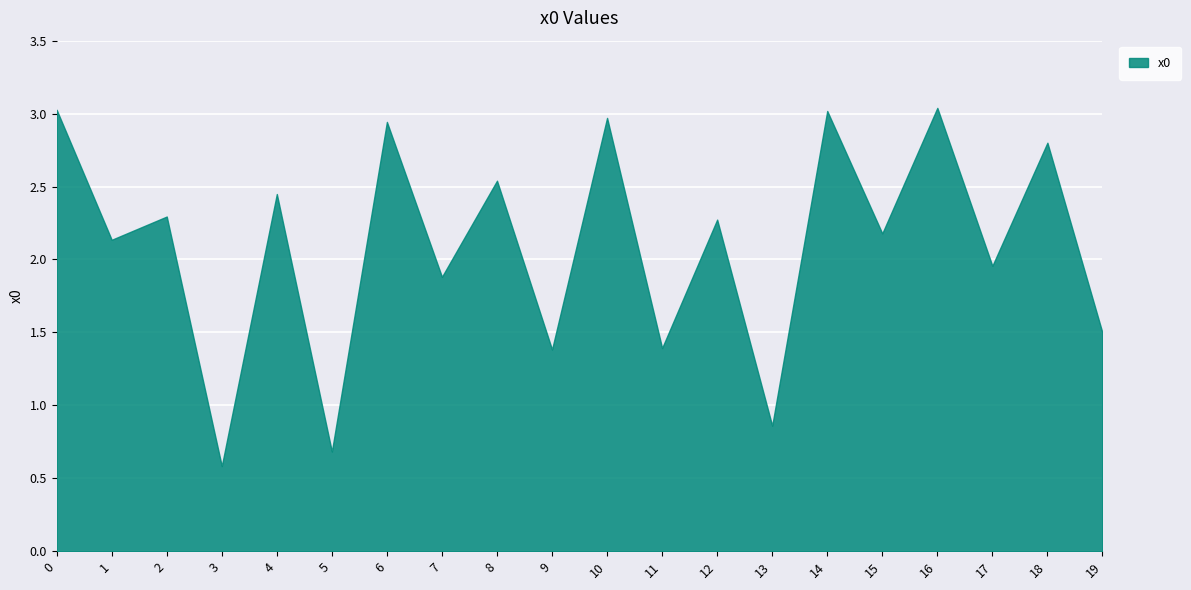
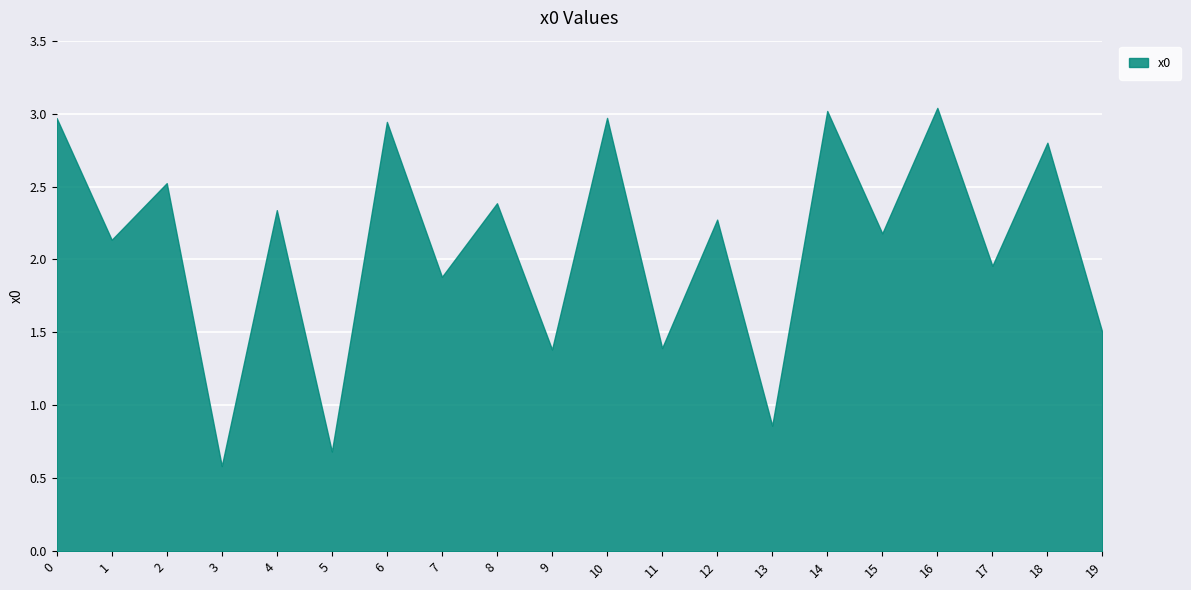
0: 3.03 -> 2.97
2: 2.29 -> 2.52
4: 2.45 -> 2.34
8: 2.54 -> 2.39
